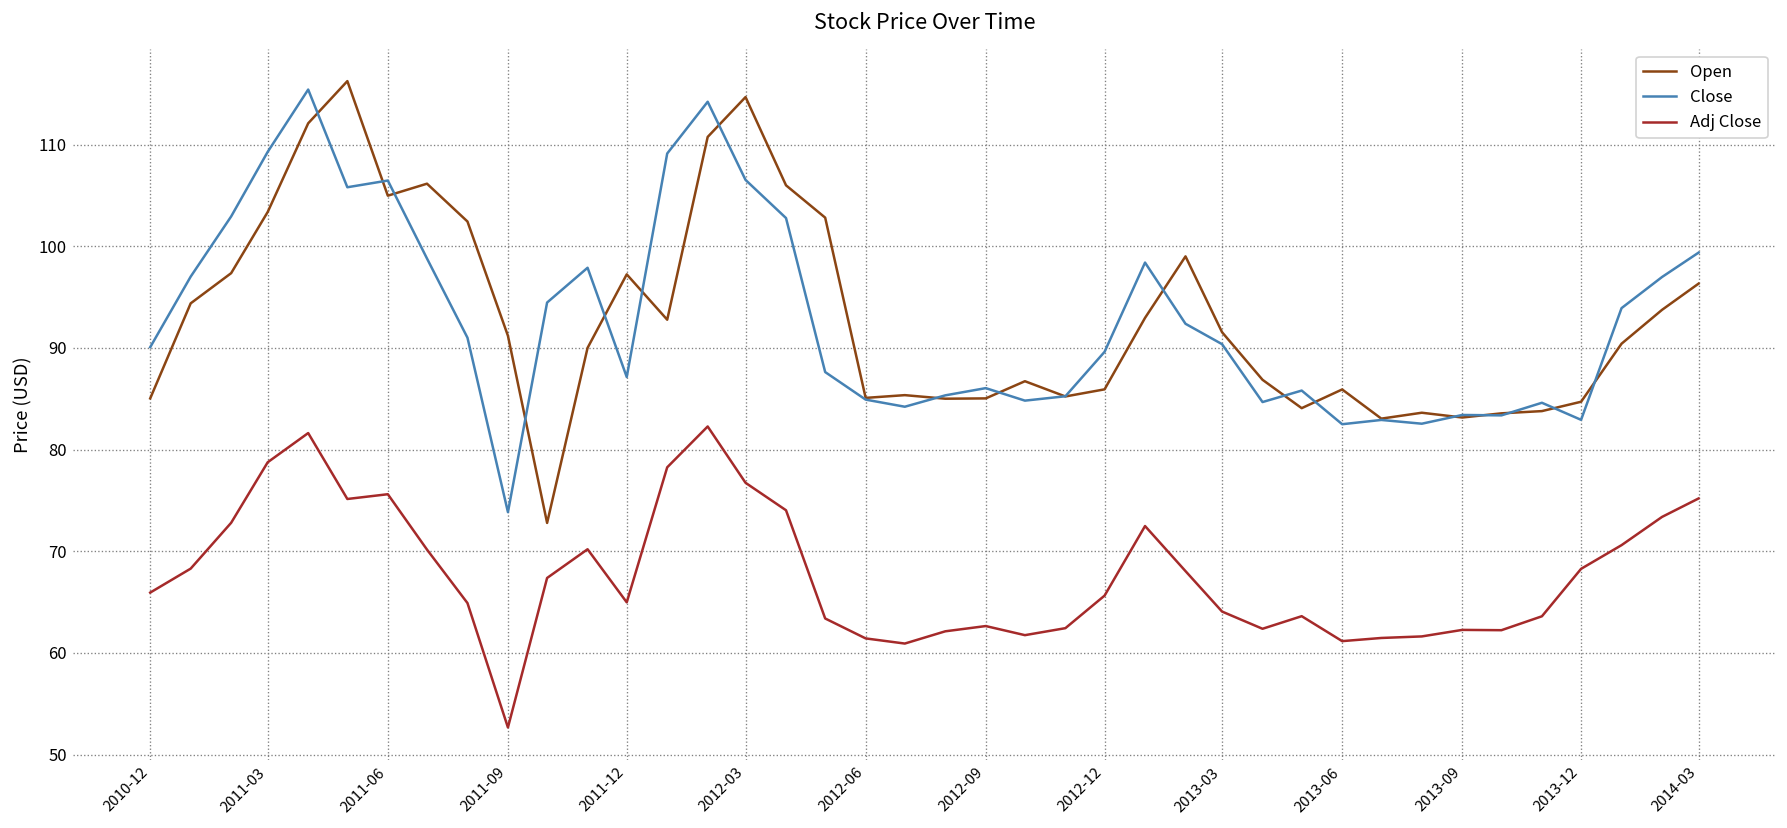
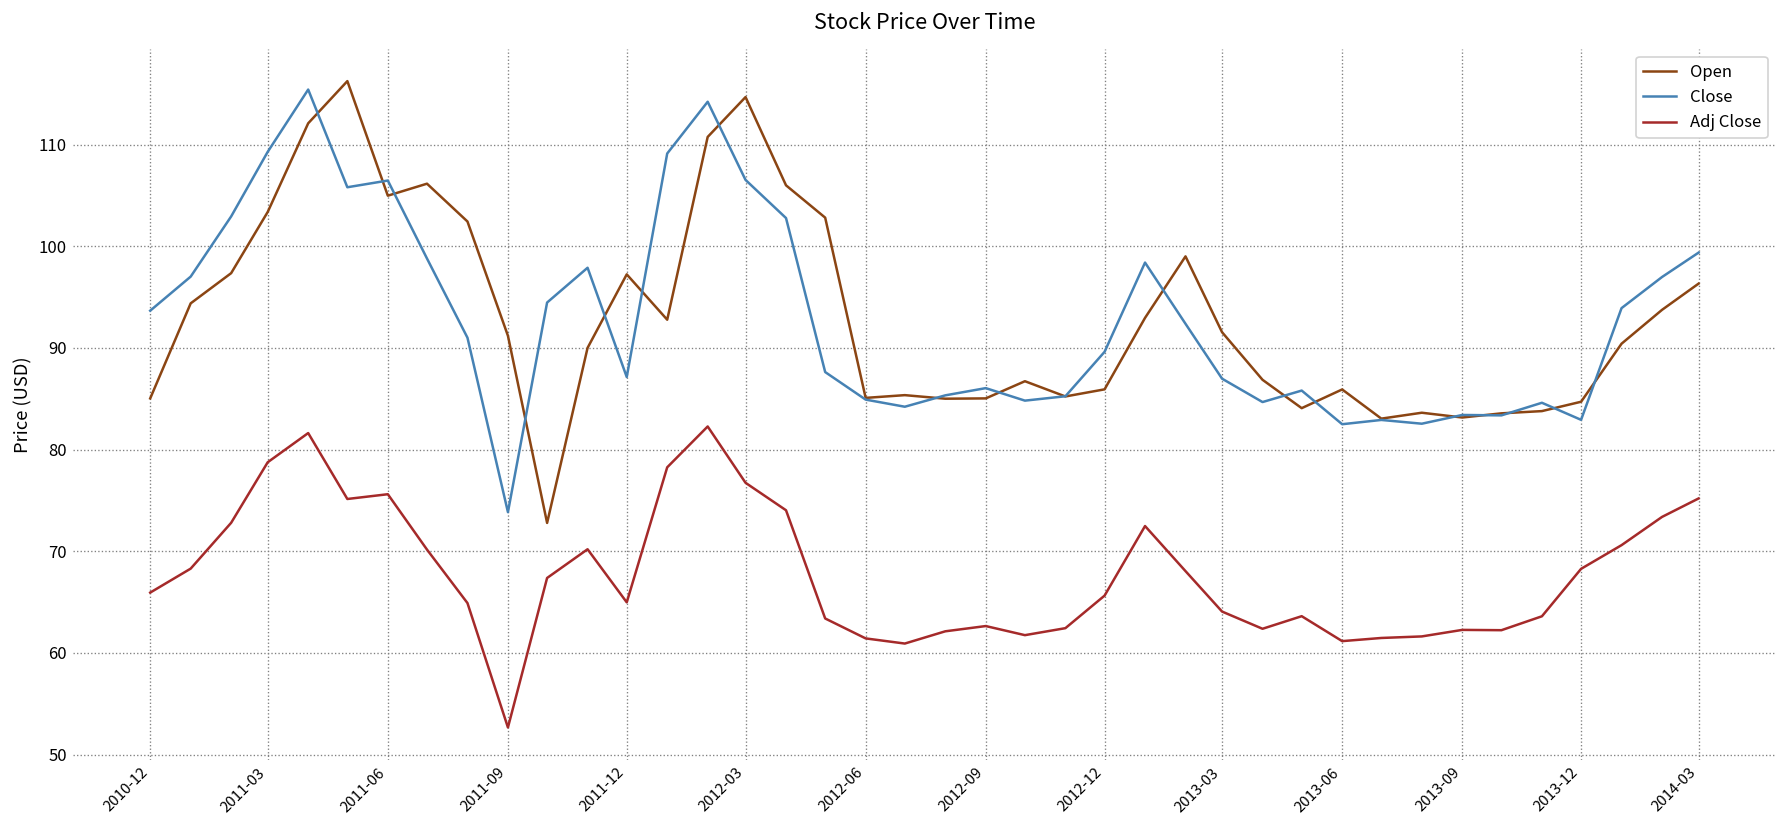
Close, 2010-12: 90 -> 94
Close, 2013-03: 90 -> 87
